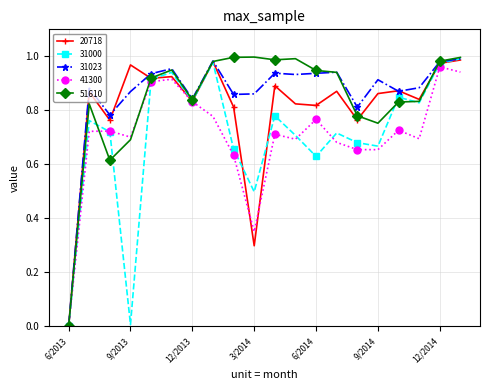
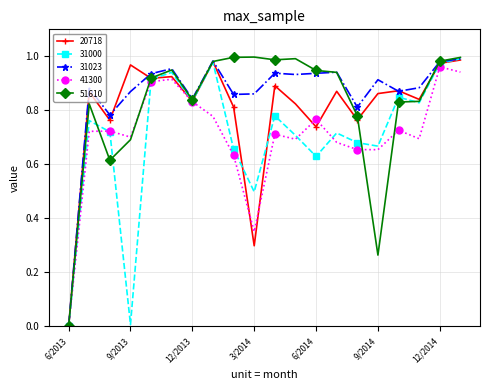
20718, 6/2014: 0.82 -> 0.74
51610, 9/2014: 0.75 -> 0.26
